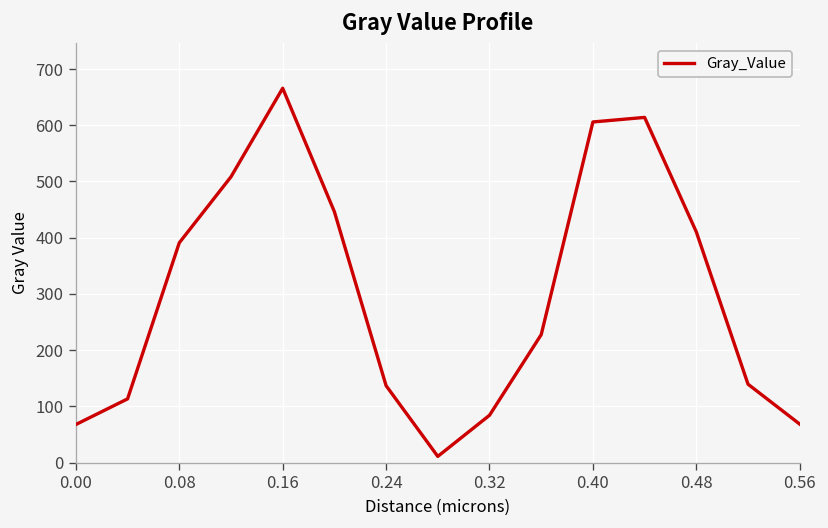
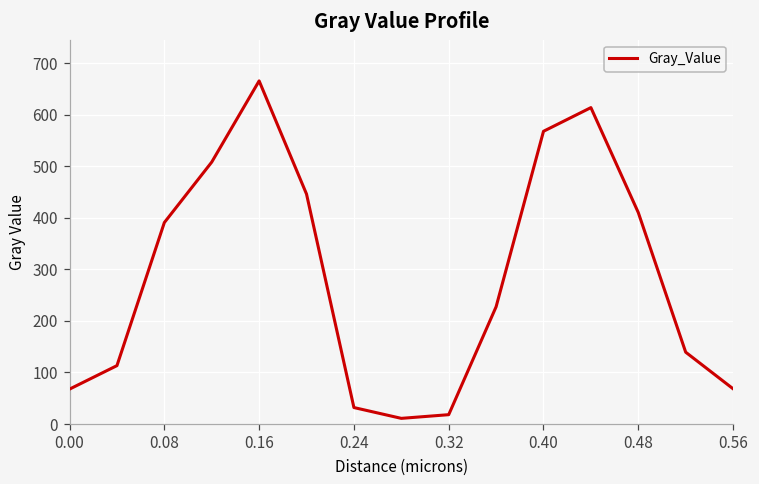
0.24: 140 -> 30
0.32: 80 -> 20
0.40: 610 -> 570
